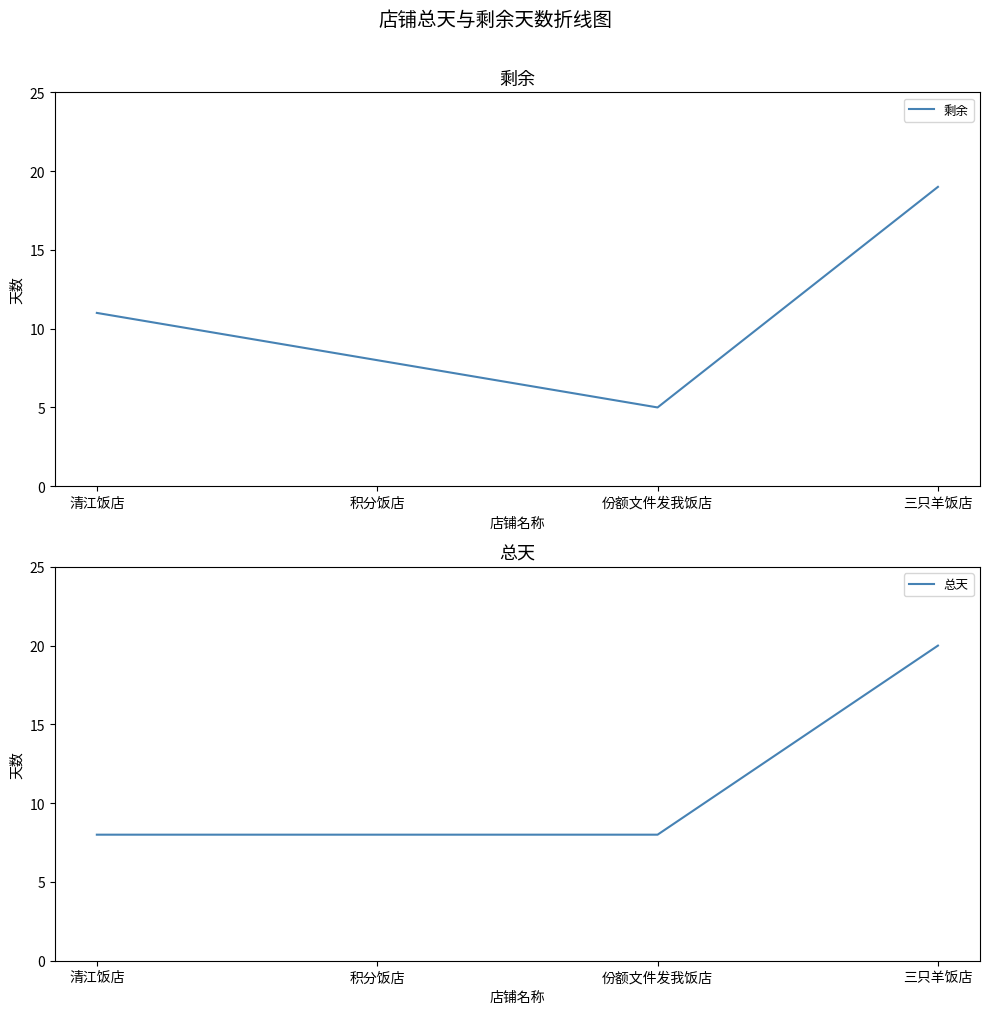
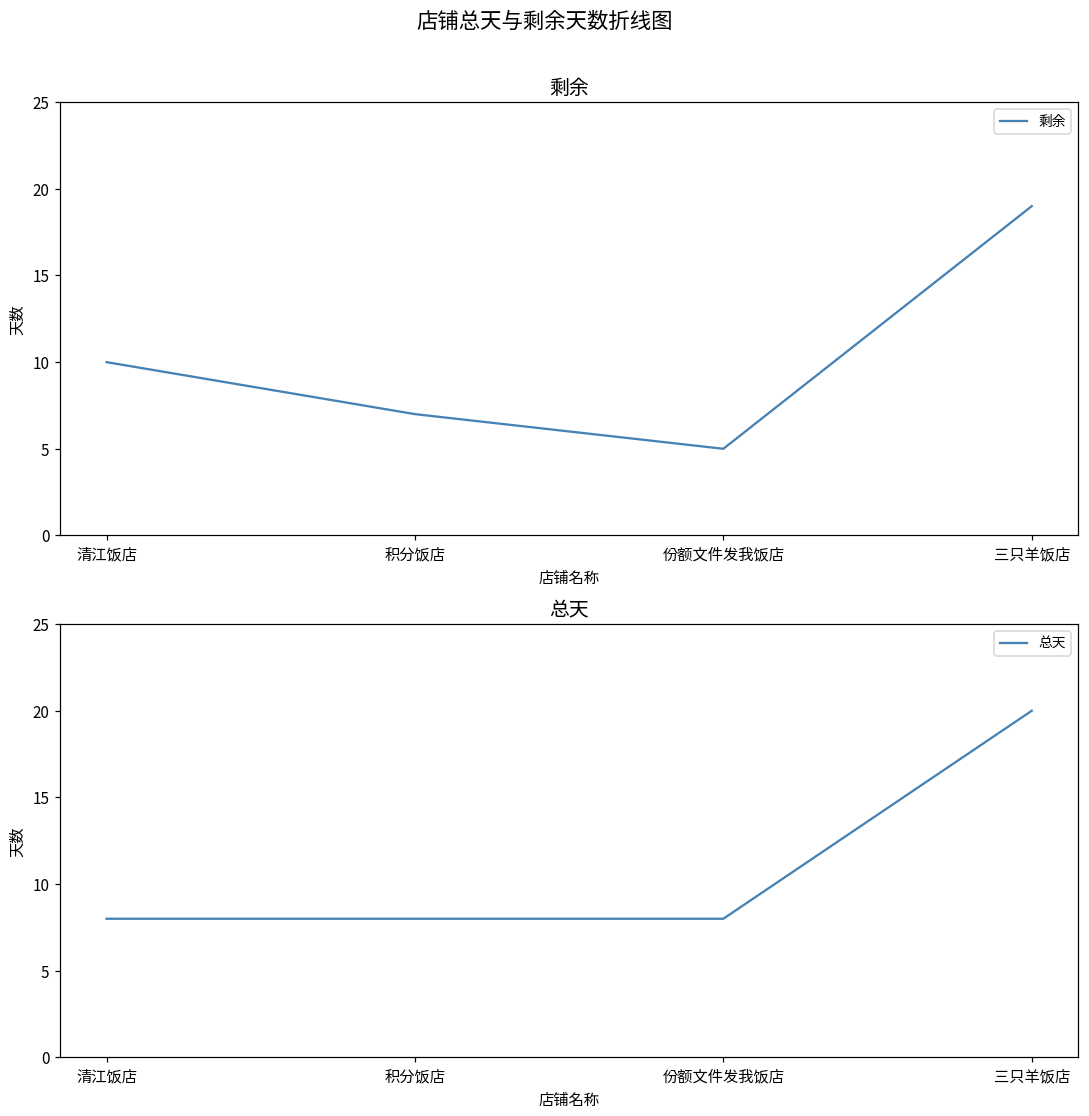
剩余, 清江饭店: 11 -> 10
剩余, 积分饭店: 8 -> 7
